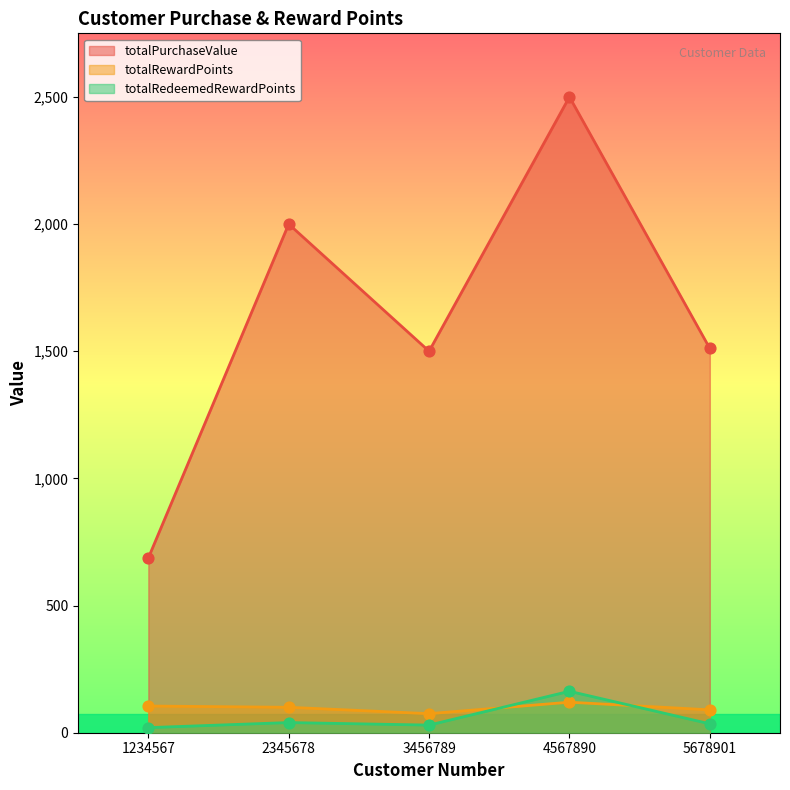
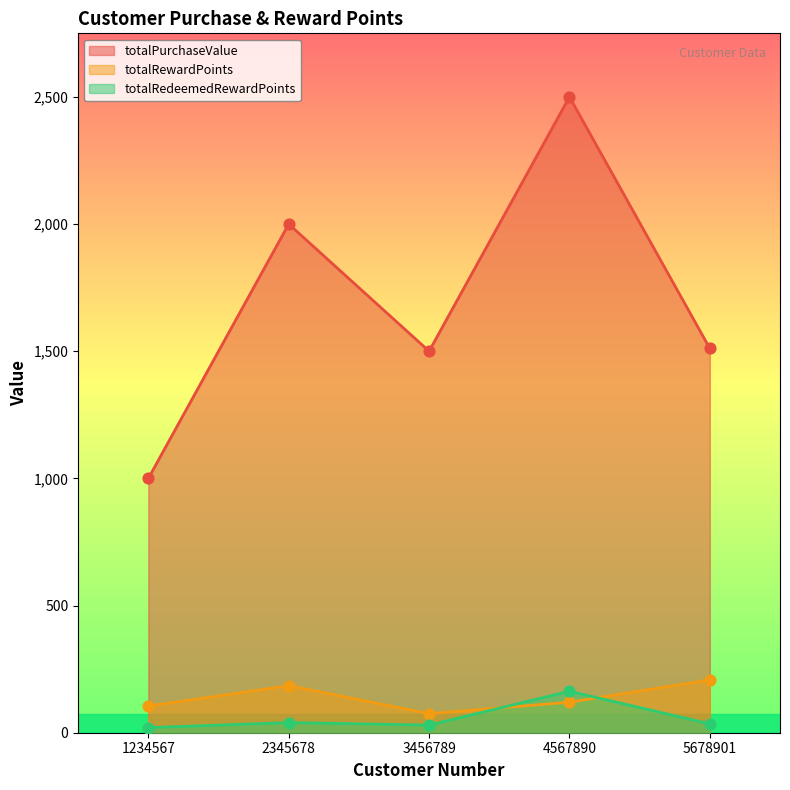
totalPurchaseValue, 1234567: 690 -> 1,000
totalRewardPoints, 2345678: 100 -> 190
totalRewardPoints, 5678901: 90 -> 210
